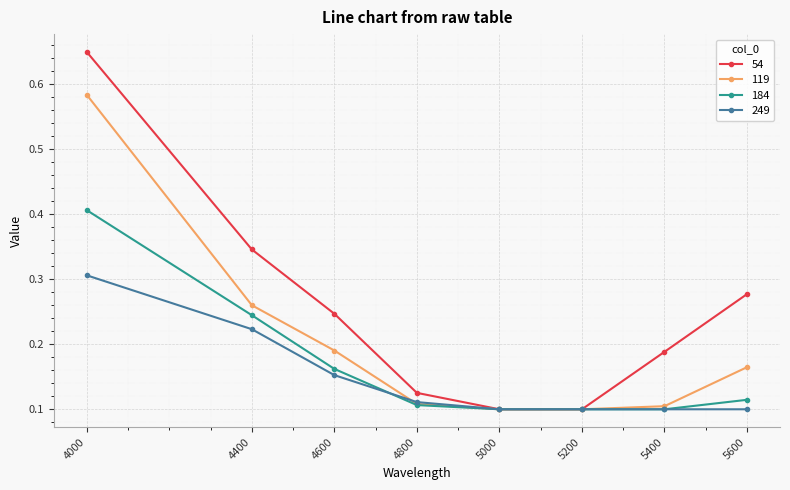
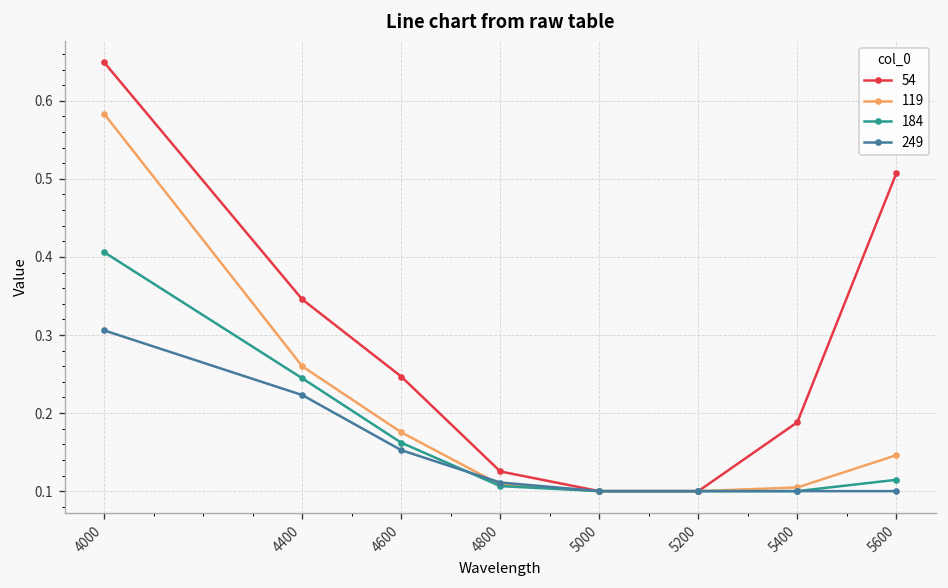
119, 4600: 0.19 -> 0.18
54, 5600: 0.28 -> 0.51
119, 5600: 0.16 -> 0.15
